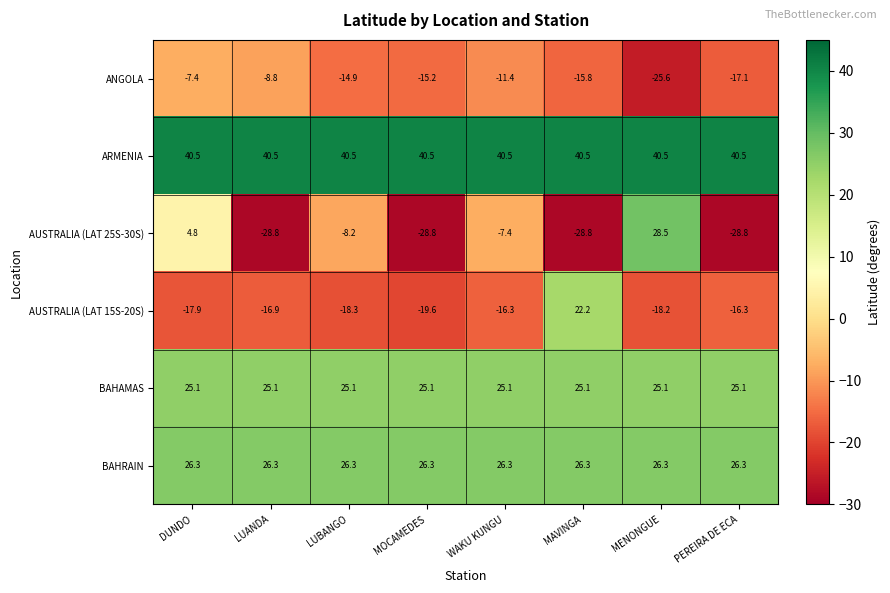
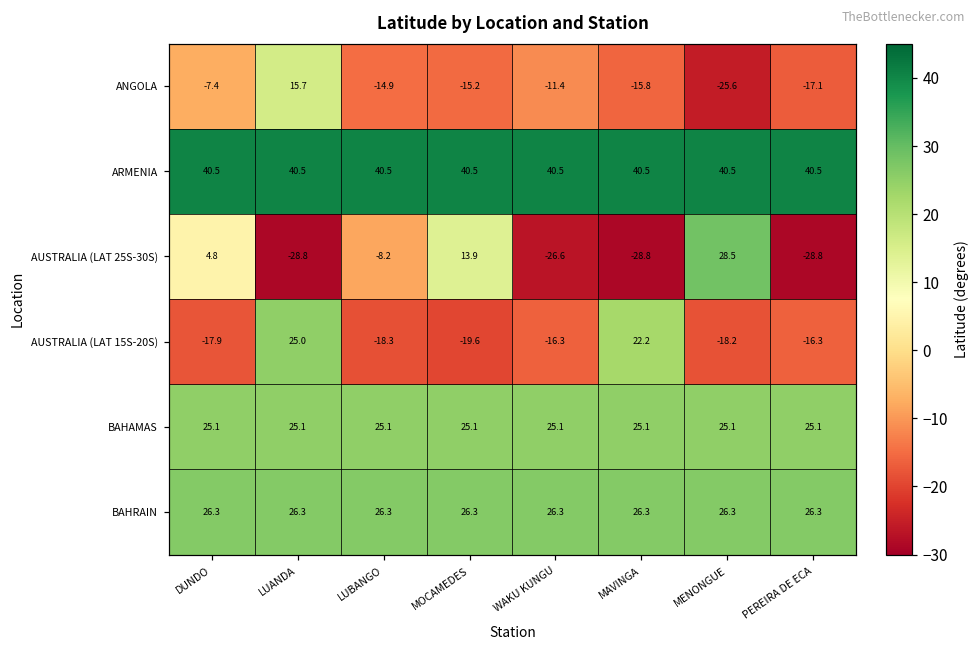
ANGOLA, LUANDA: -8.8 -> 15.7
AUSTRALIA (LAT 25S-30S), MOCAMEDES: -28.8 -> 13.9
AUSTRALIA (LAT 25S-30S), WAKU KUNGU: -7.4 -> -26.6
AUSTRALIA (LAT 15S-20S), LUANDA: -16.9 -> 25.0
